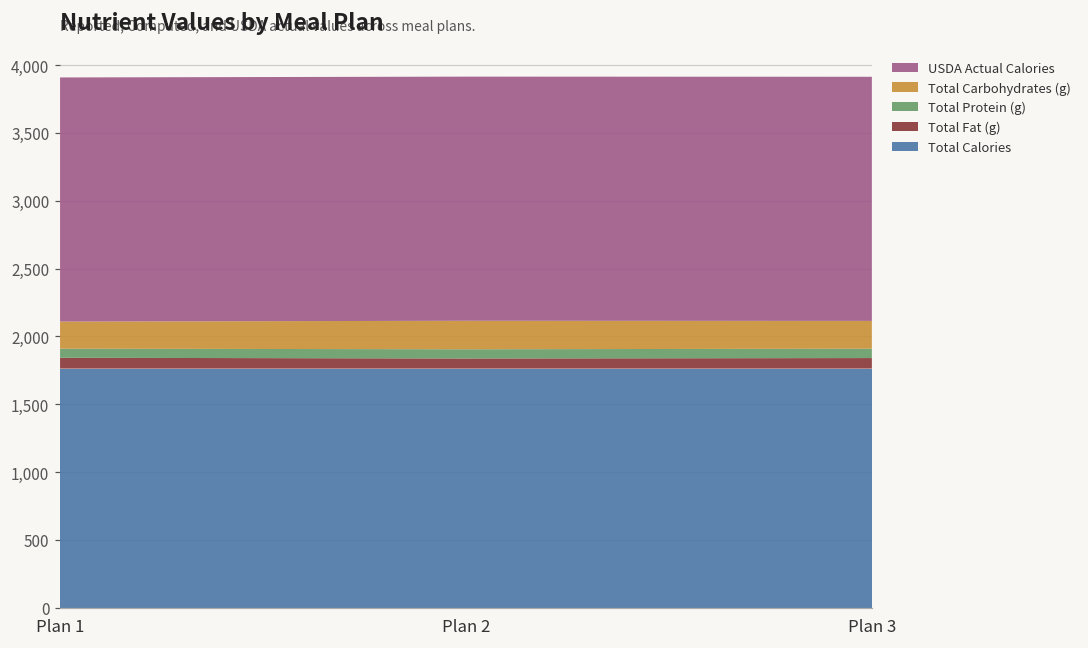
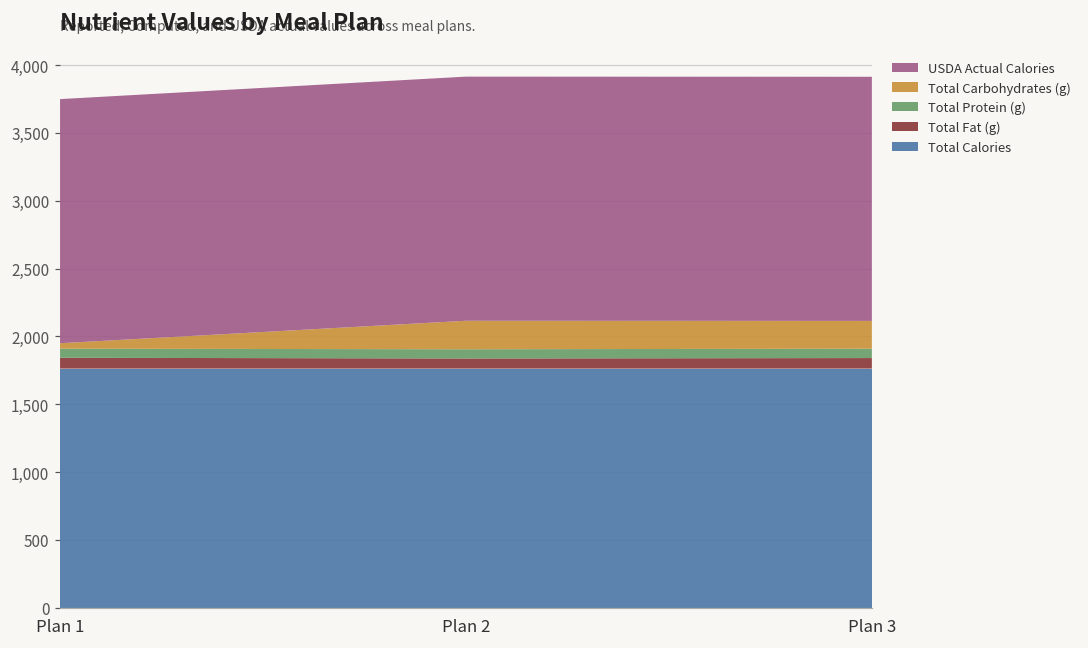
Total Carbohydrates (g), Plan 1: 200 -> 40
